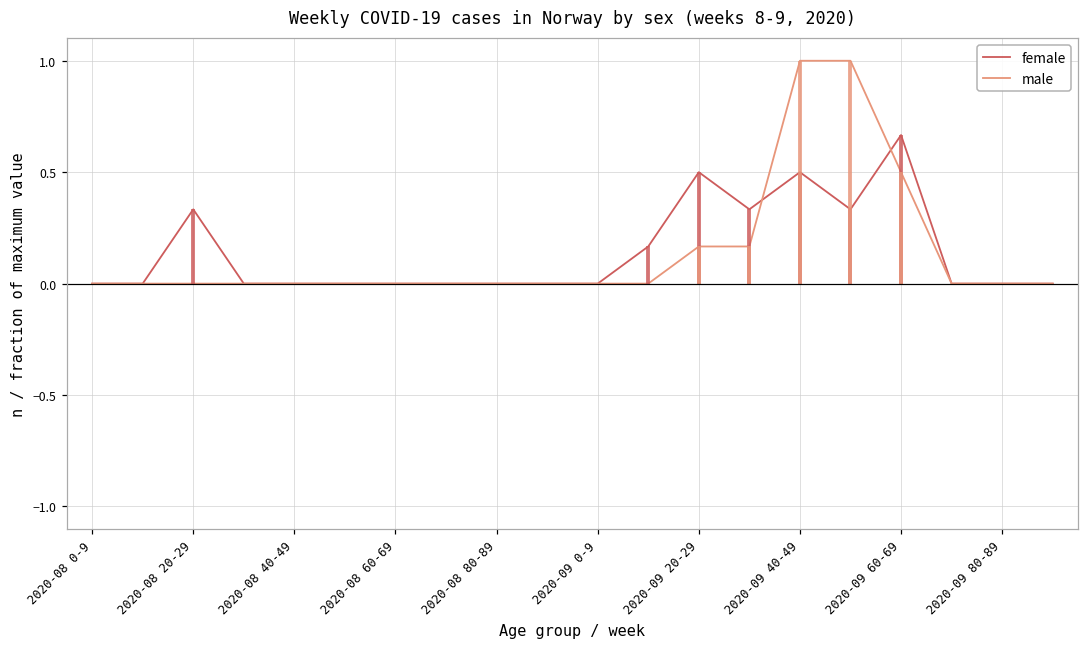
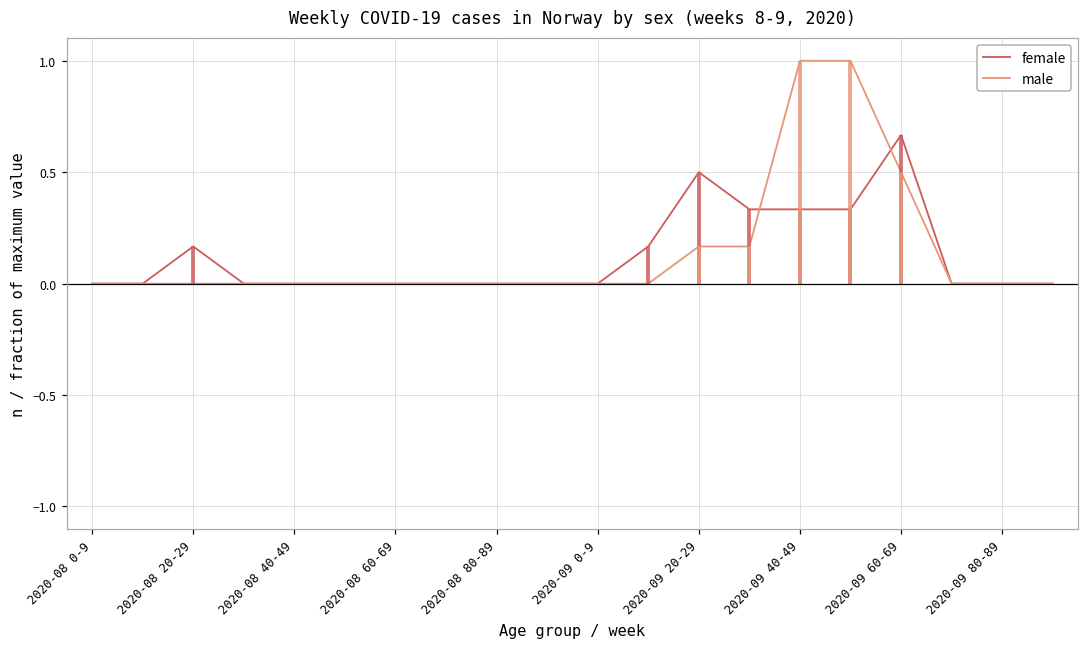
female, 2020-08 20-29: 0.33 -> 0.17
female, 2020-09 40-49: 0.50 -> 0.33
